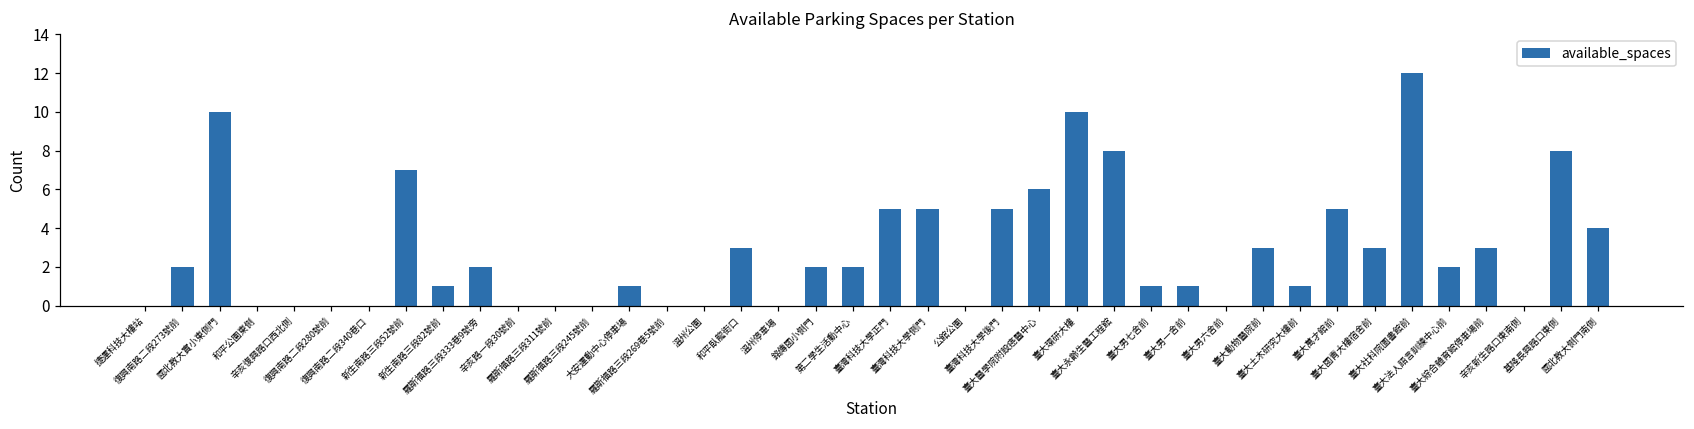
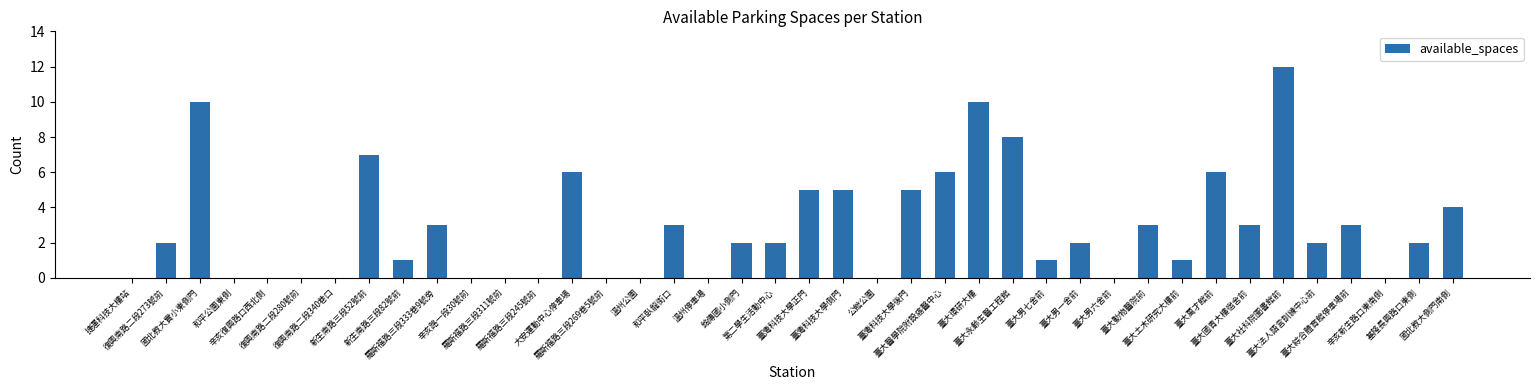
羅斯福路三段333巷9號旁: 2 -> 3
大安運動中心停車場: 1 -> 6
臺大男一舍前: 1 -> 2
臺大萬才館前: 5 -> 6
基隆長興路口東側: 8 -> 2
